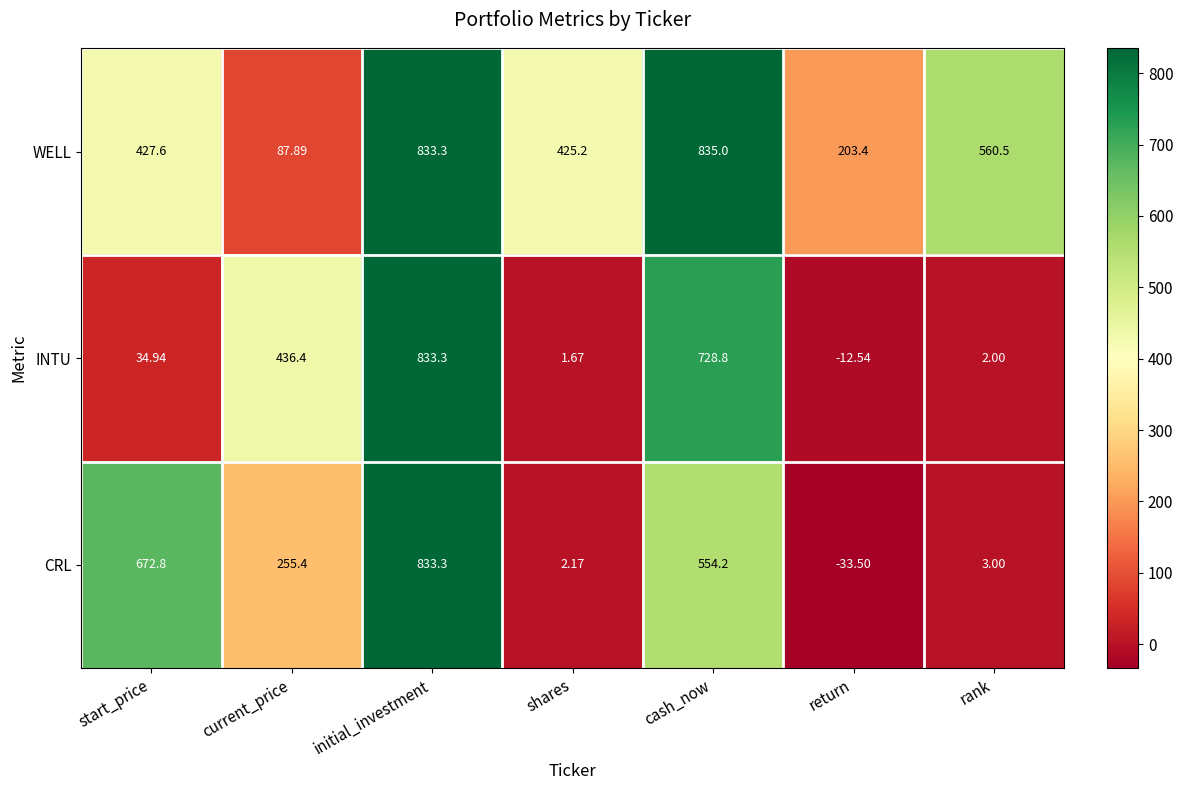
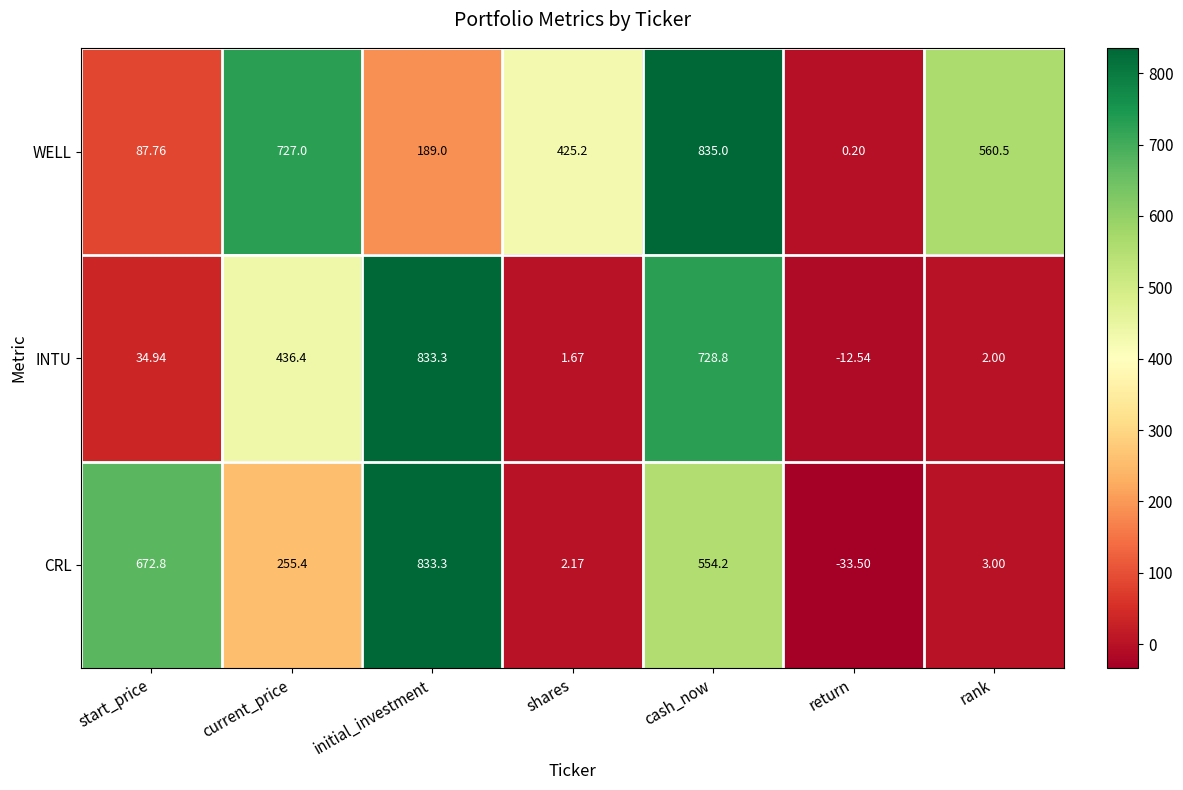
WELL, start_price: 427.6 -> 87.76
WELL, current_price: 87.89 -> 727.0
WELL, initial_investment: 833.3 -> 189.0
WELL, return: 203.4 -> 0.20
